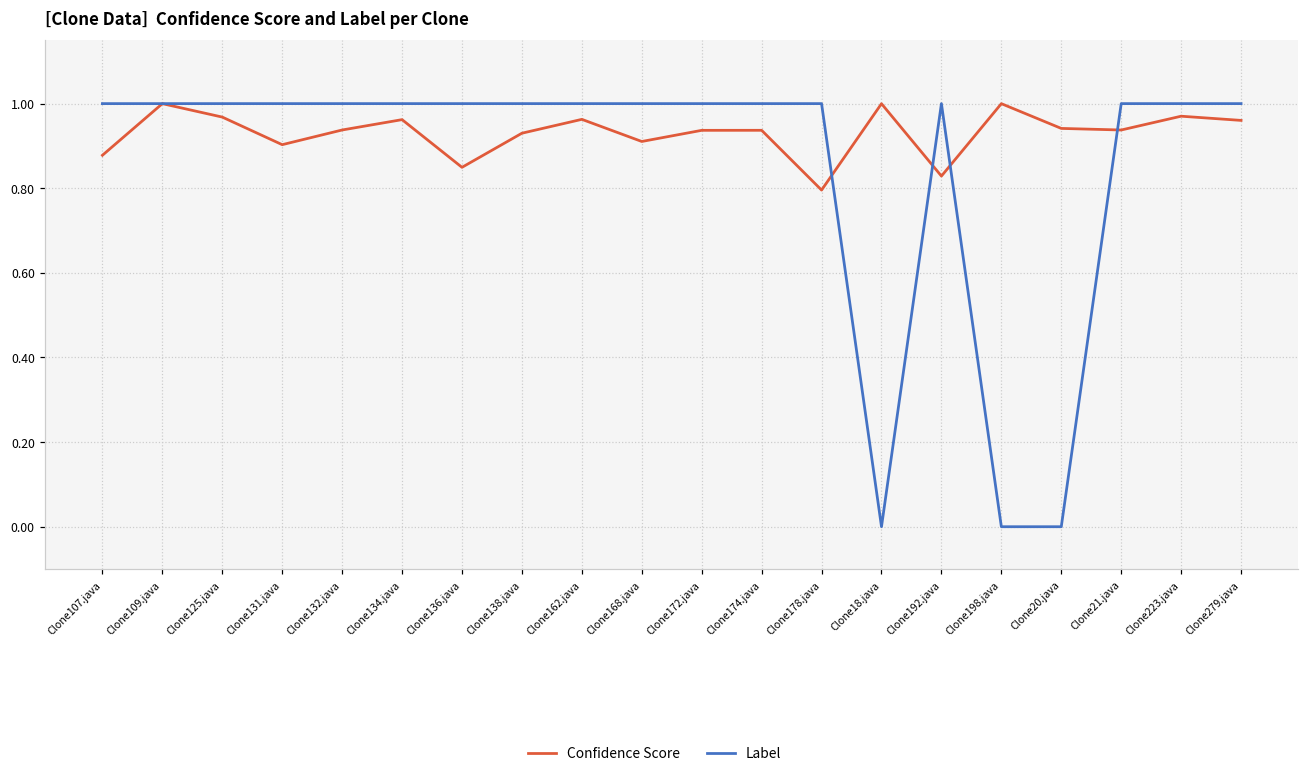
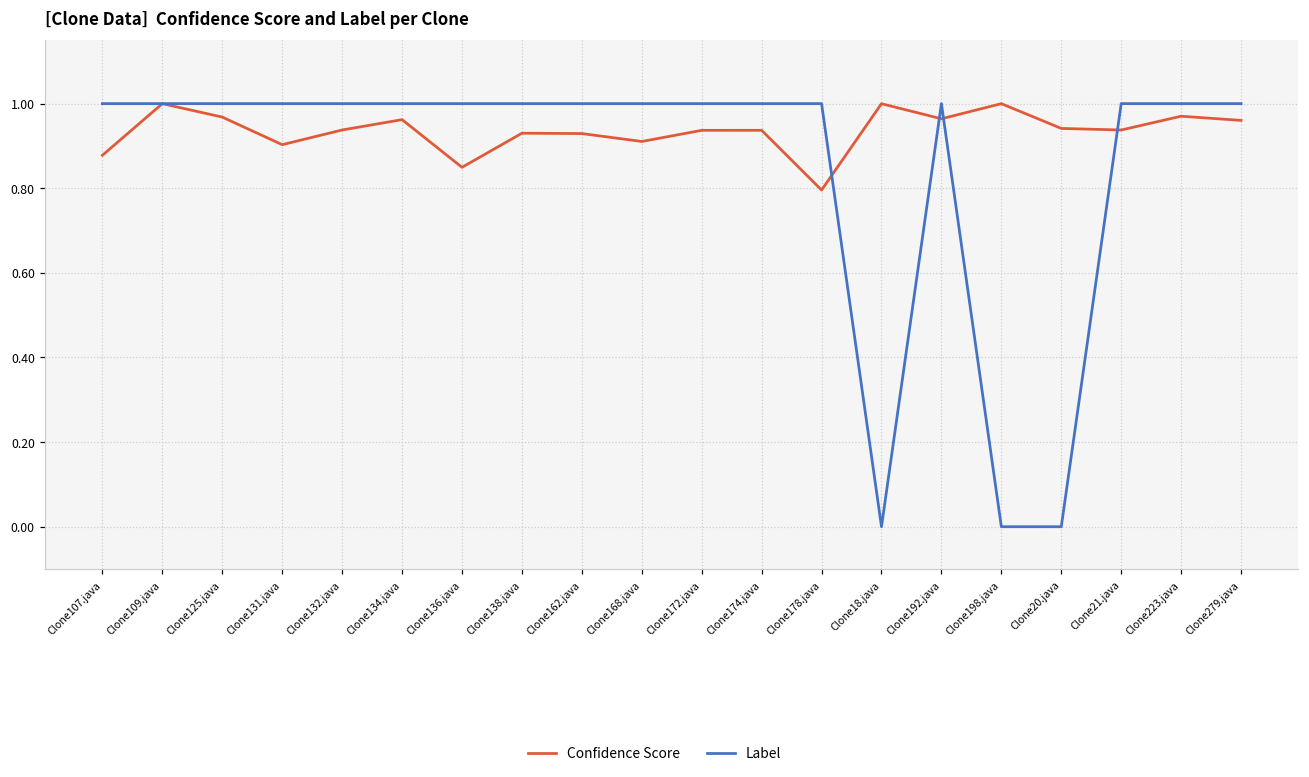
Confidence Score, Clone162.java: 0.96 -> 0.93
Confidence Score, Clone192.java: 0.83 -> 0.96
